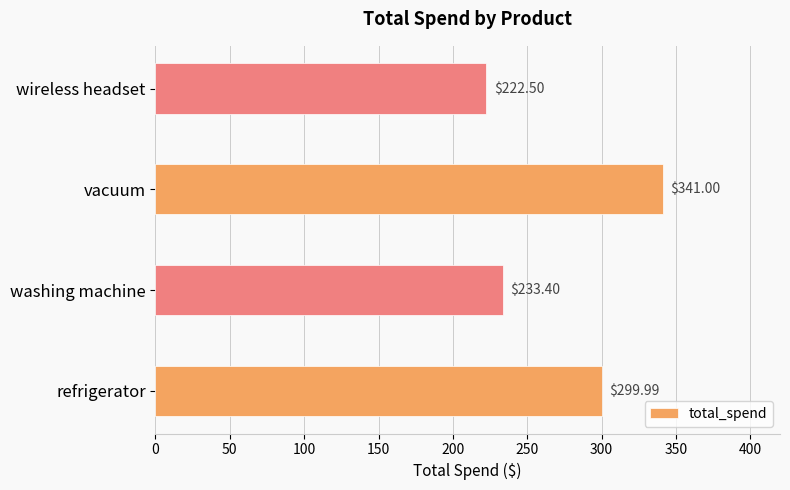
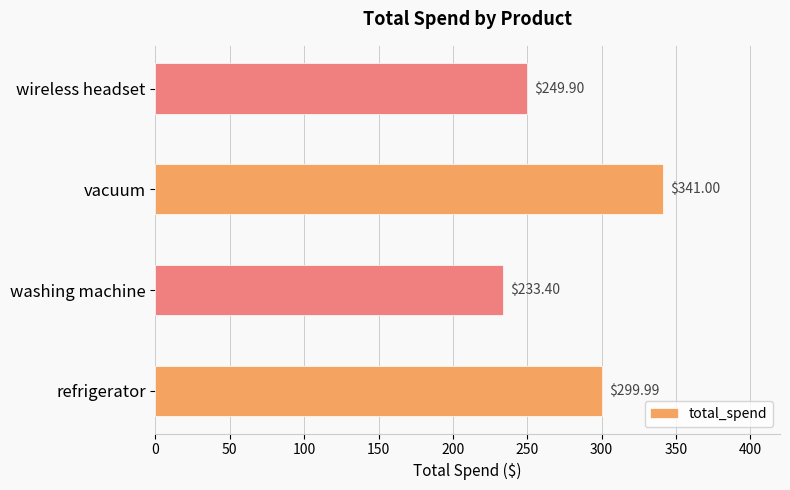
wireless headset: $222.50 -> $249.90
